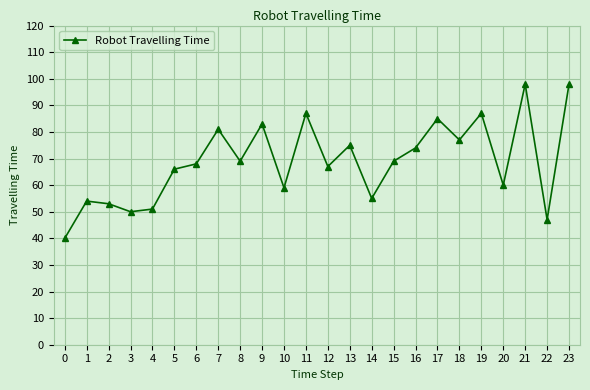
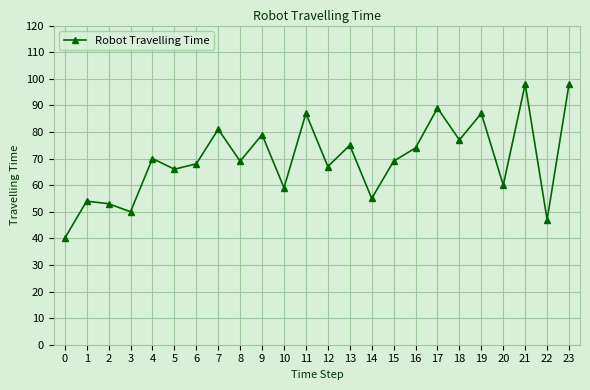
4: 51 -> 70
9: 83 -> 79
17: 85 -> 89
